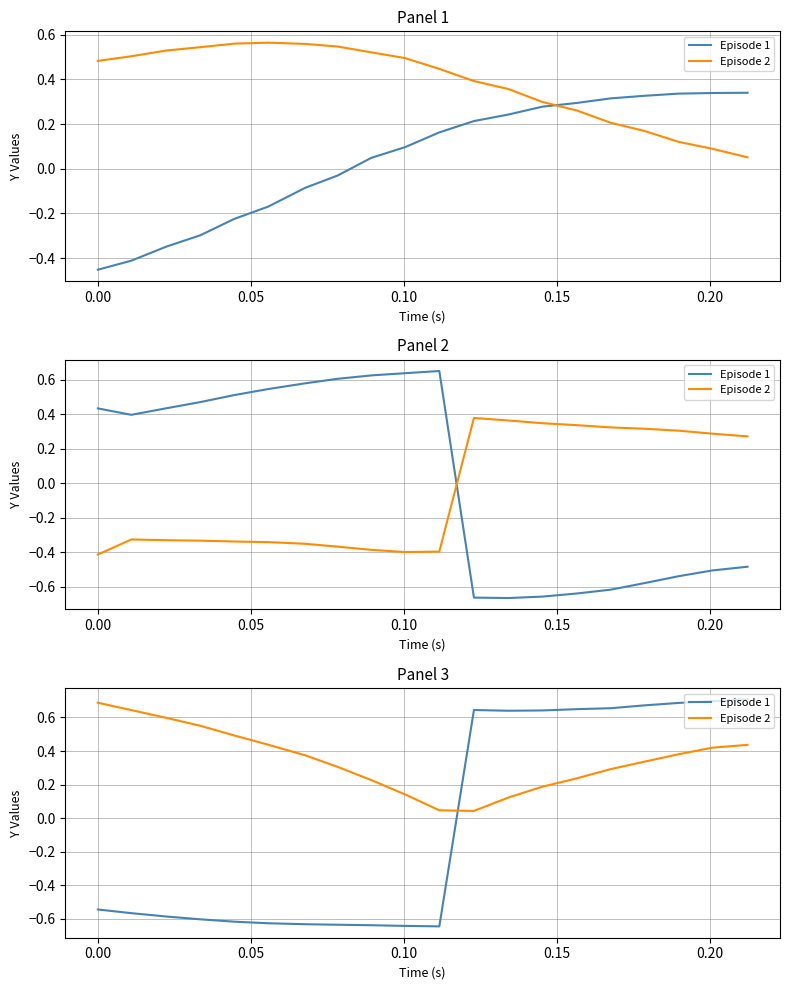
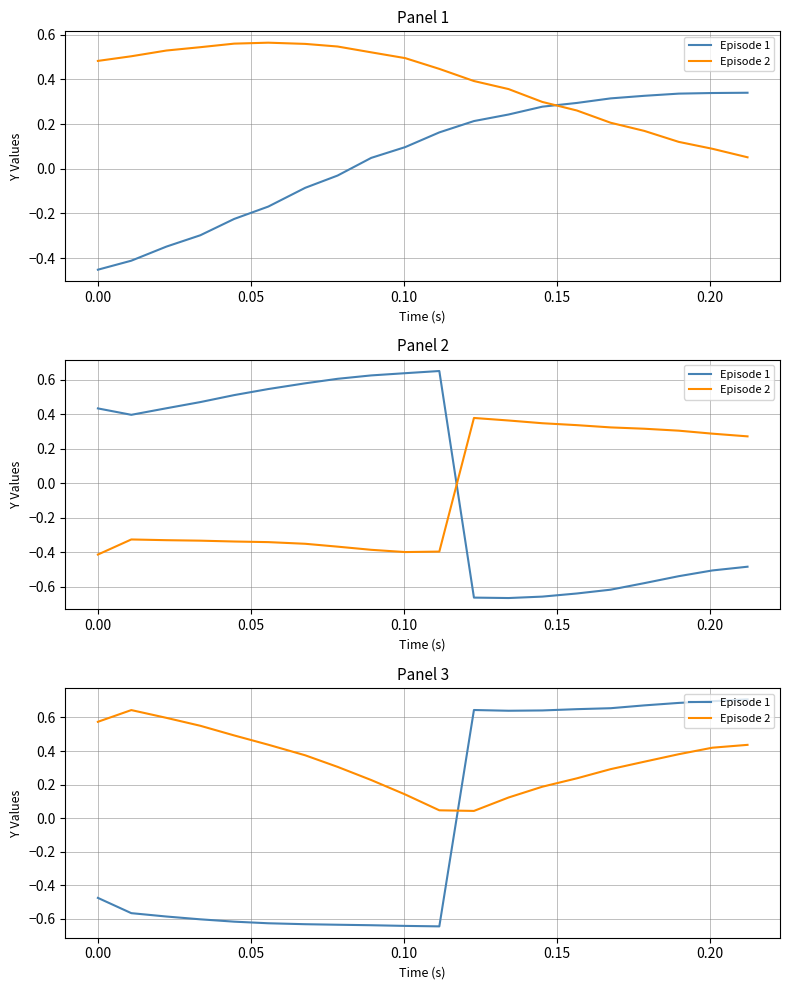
Panel 3, Episode 1, 0.00: -0.54 -> -0.48
Panel 3, Episode 2, 0.00: 0.69 -> 0.57
